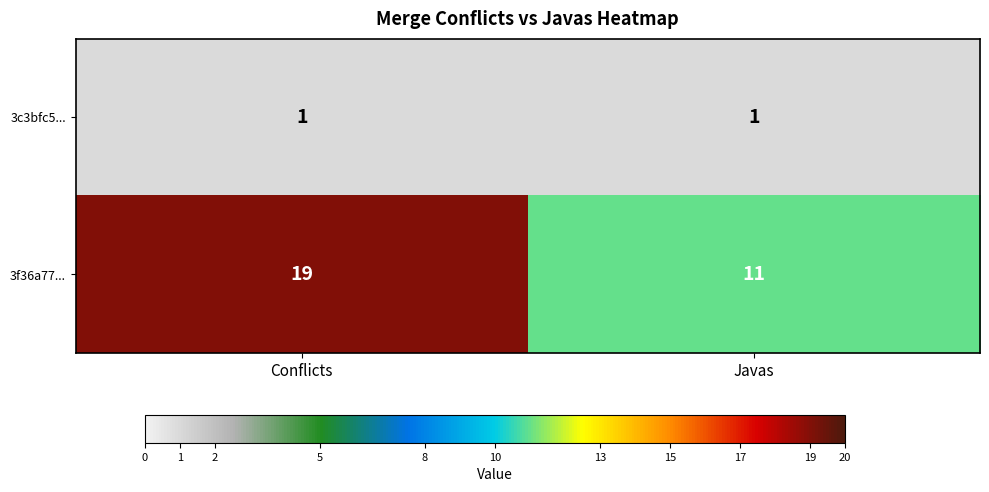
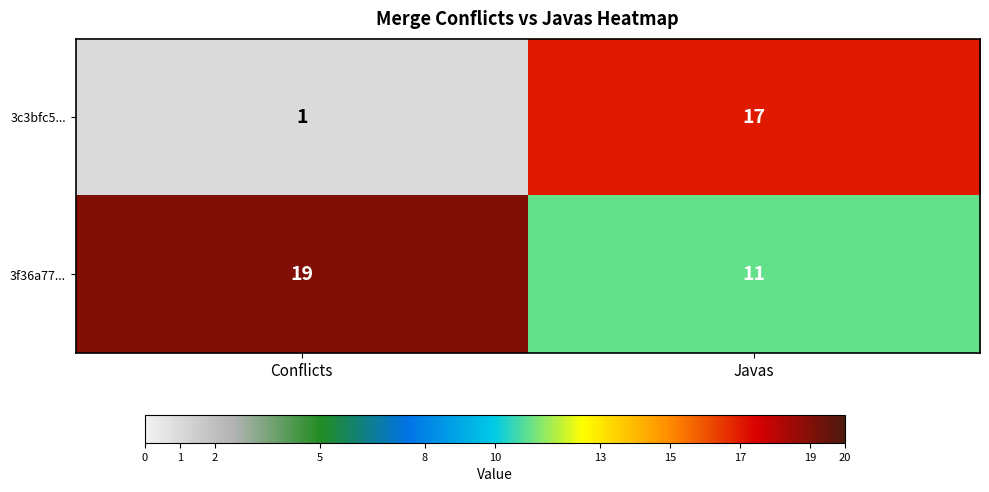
3c3bfc5..., Javas: 1 -> 17
